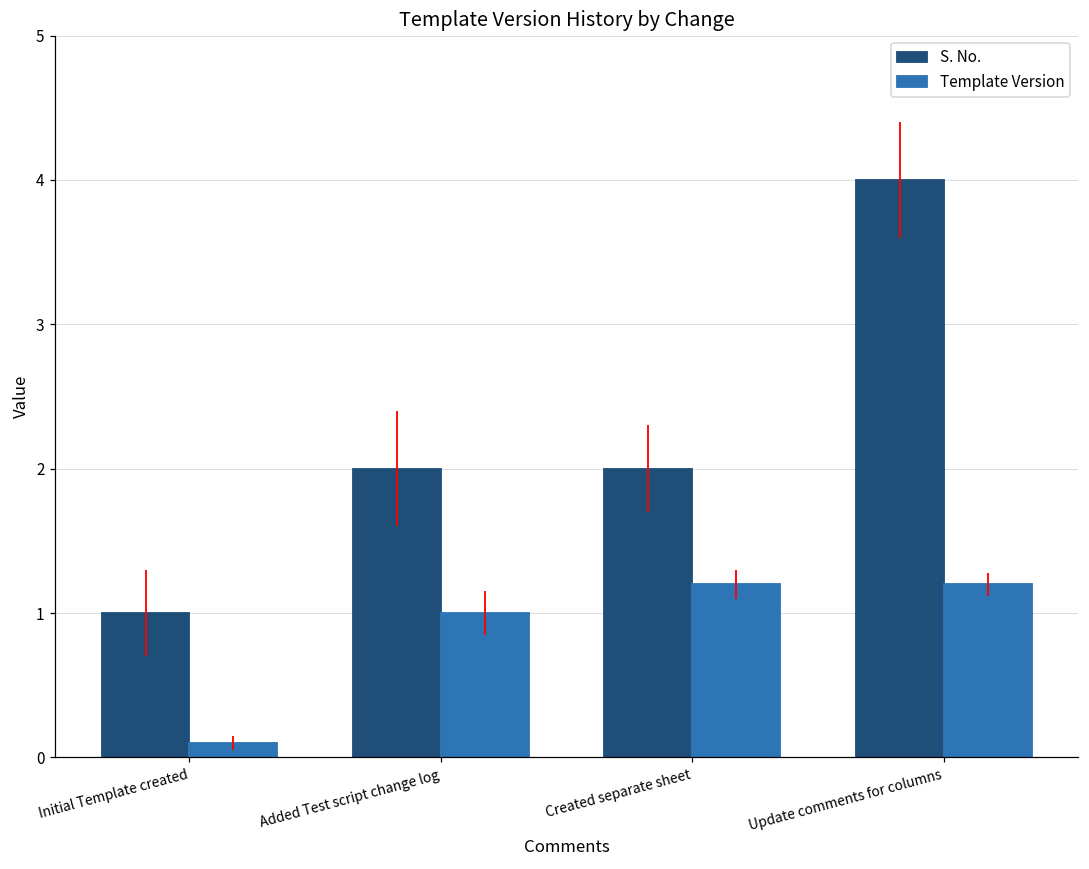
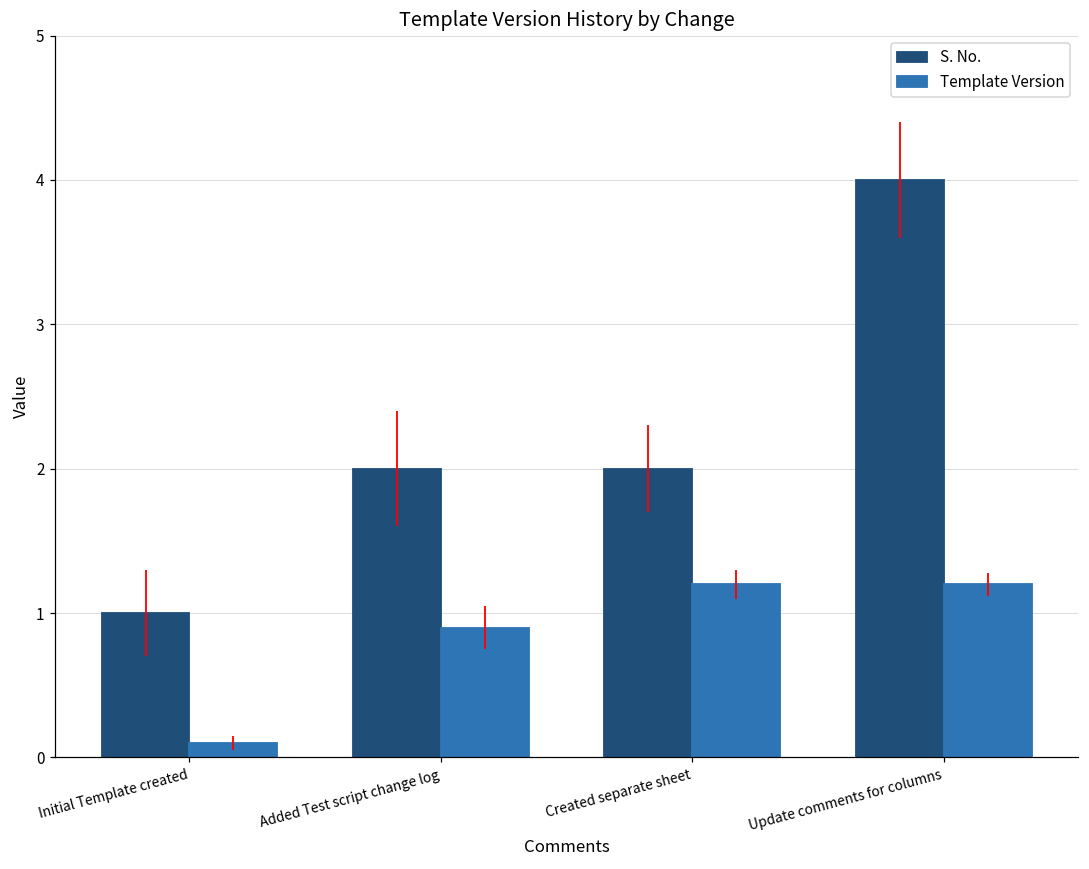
Template Version, Added Test script change log: 1.0 -> 0.9
